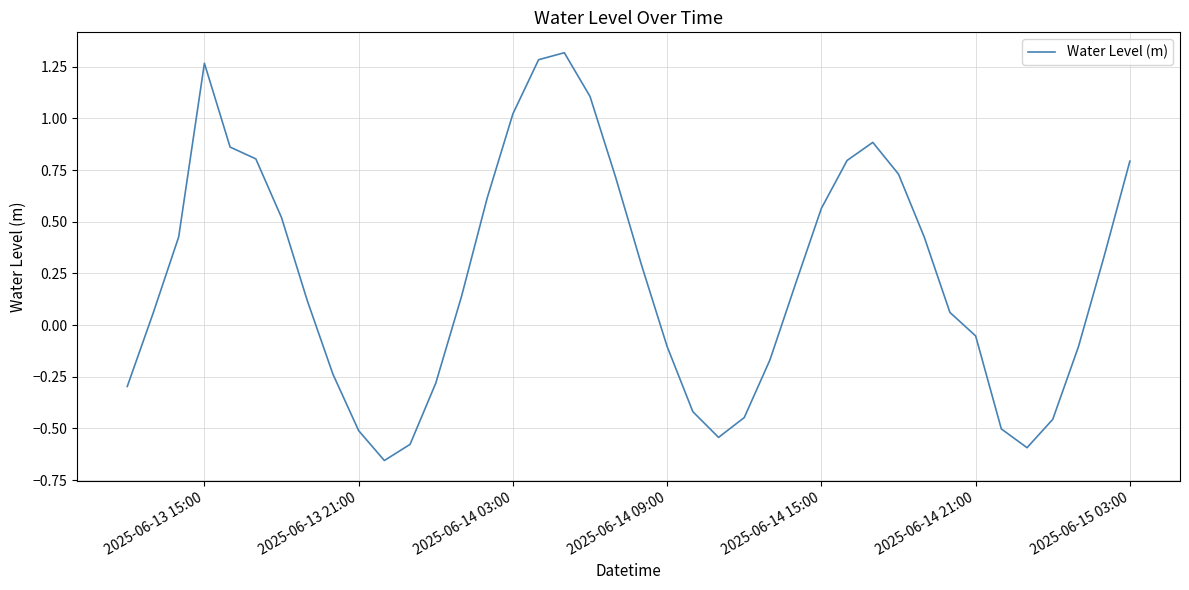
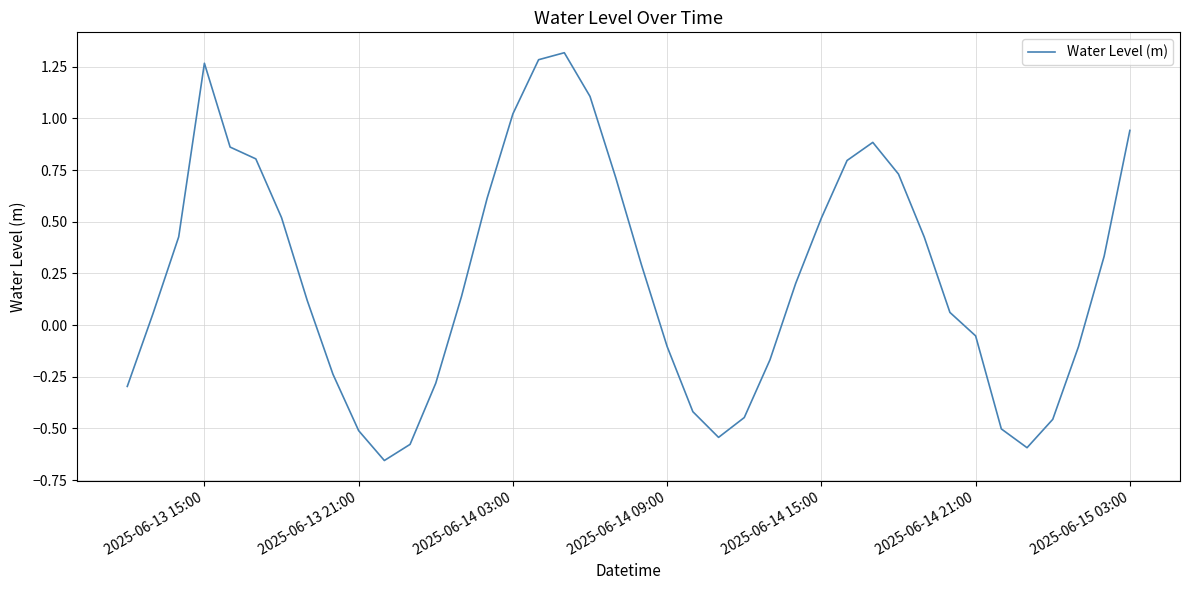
2025-06-14 15:00: 0.56 -> 0.52
2025-06-15 03:00: 0.79 -> 0.94
